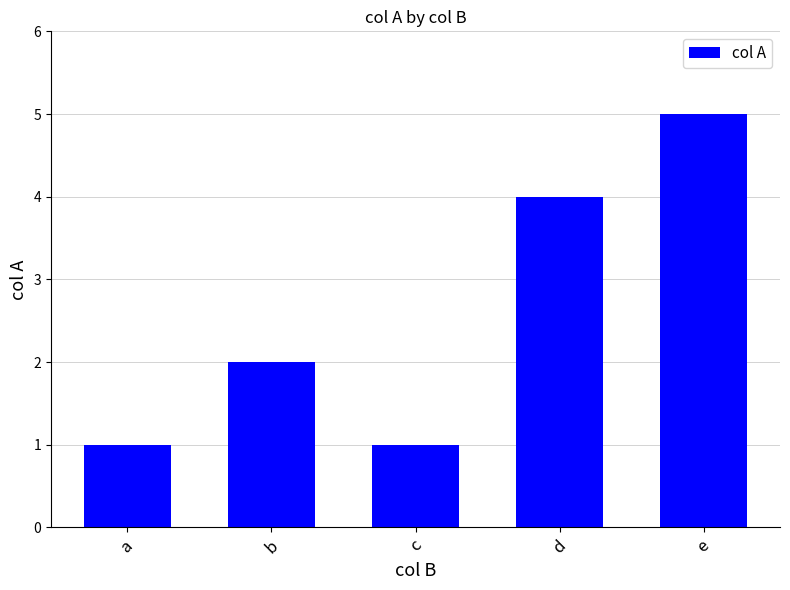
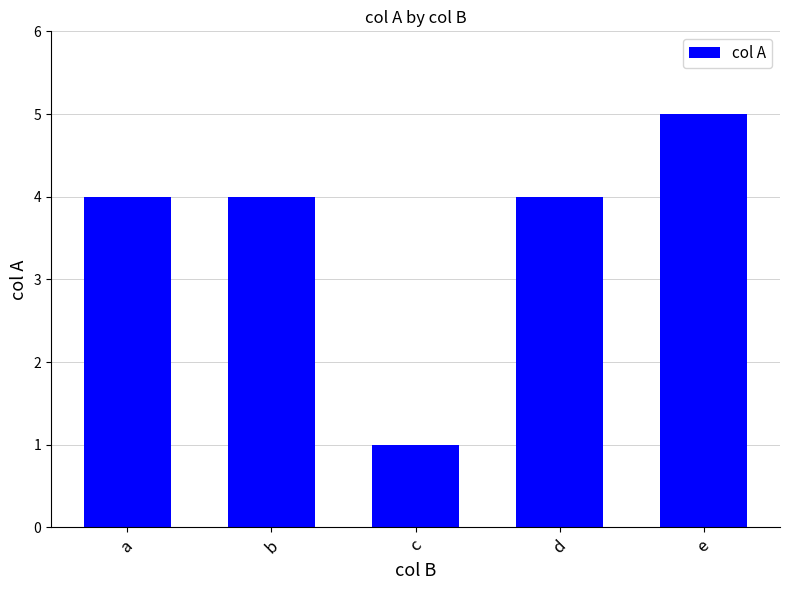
a: 1 -> 4
b: 2 -> 4
